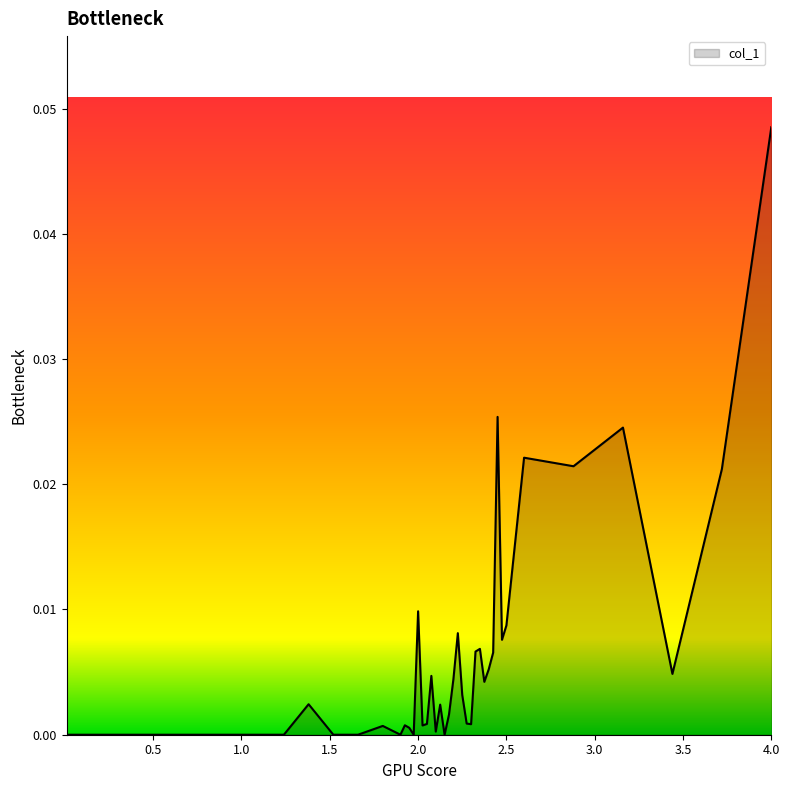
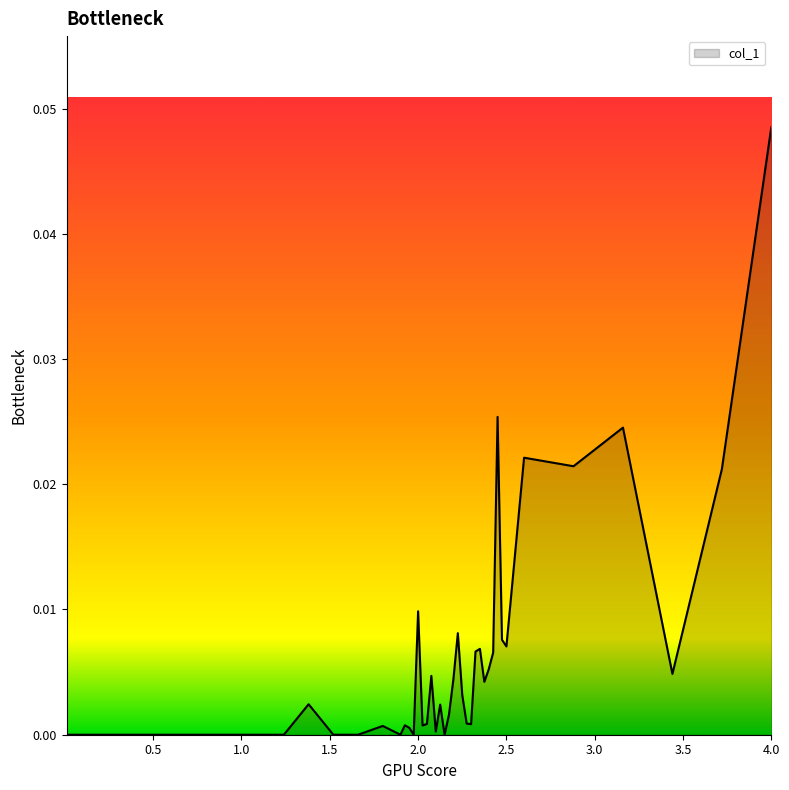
2.5: 0.0087 -> 0.0071
